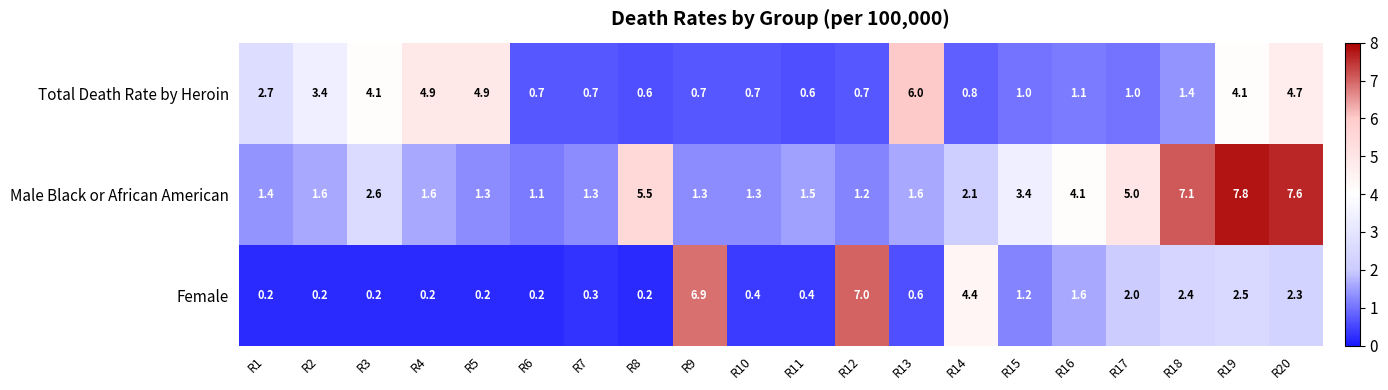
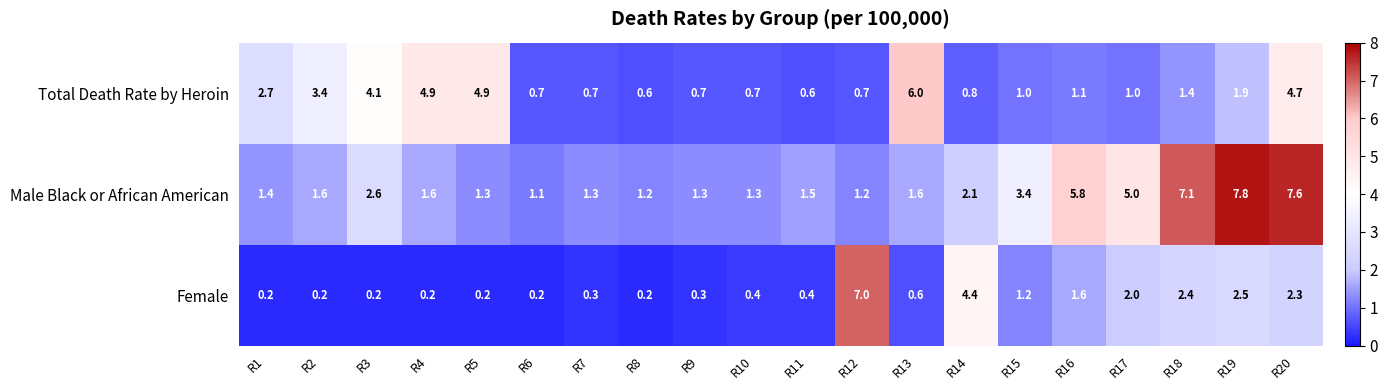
Total Death Rate by Heroin, R19: 4.1 -> 1.9
Male Black or African American, R8: 5.5 -> 1.2
Male Black or African American, R16: 4.1 -> 5.8
Female, R9: 6.9 -> 0.3
